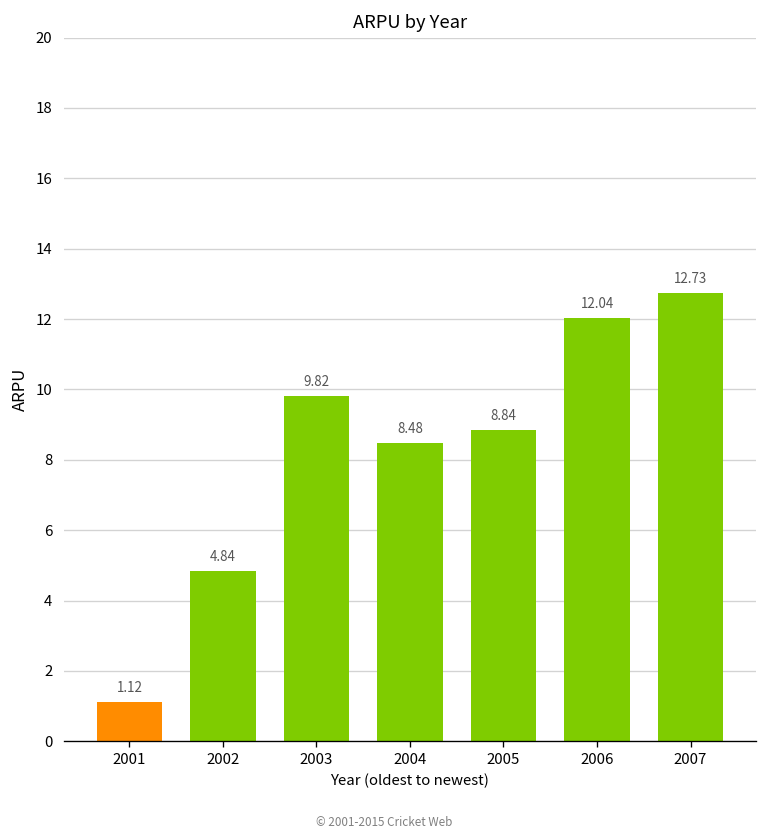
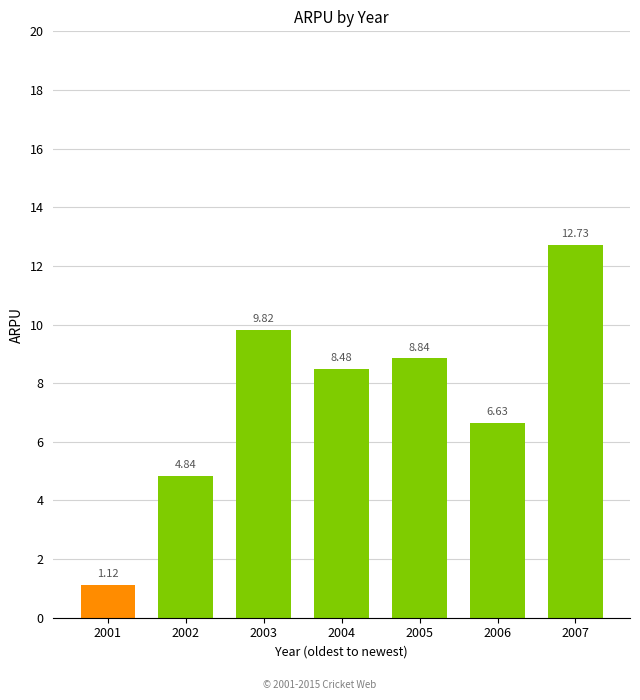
2006: 12.04 -> 6.63
